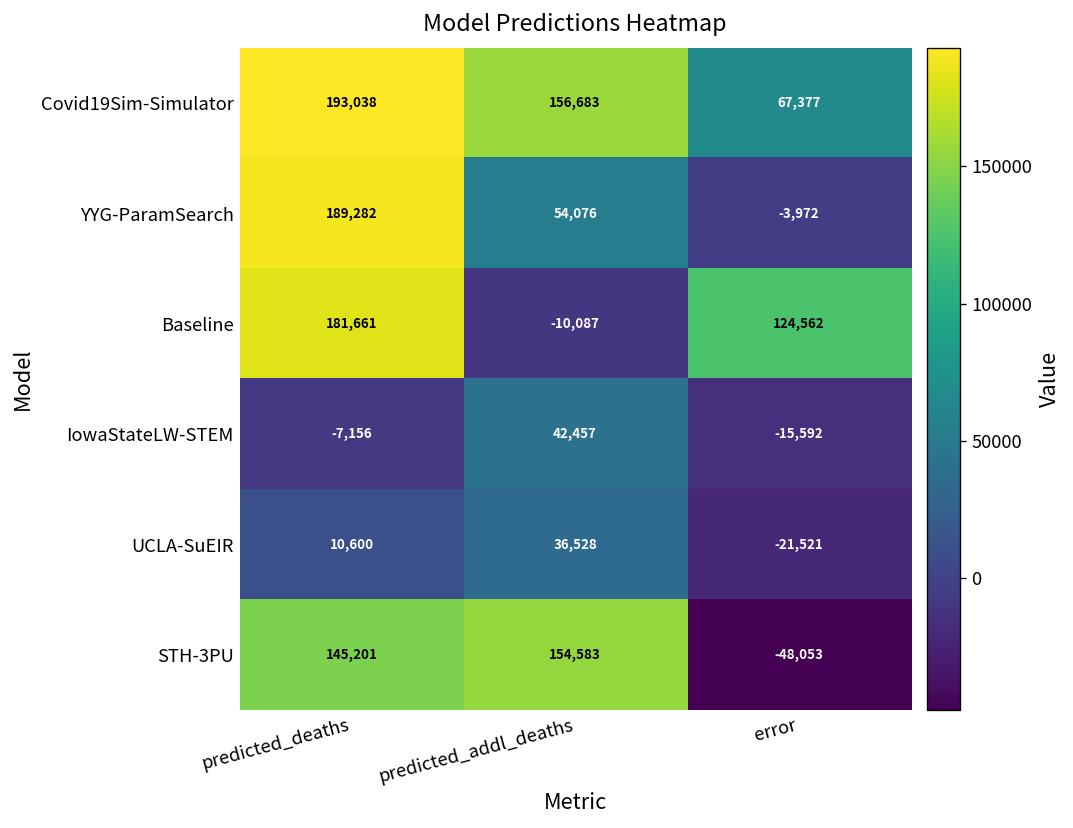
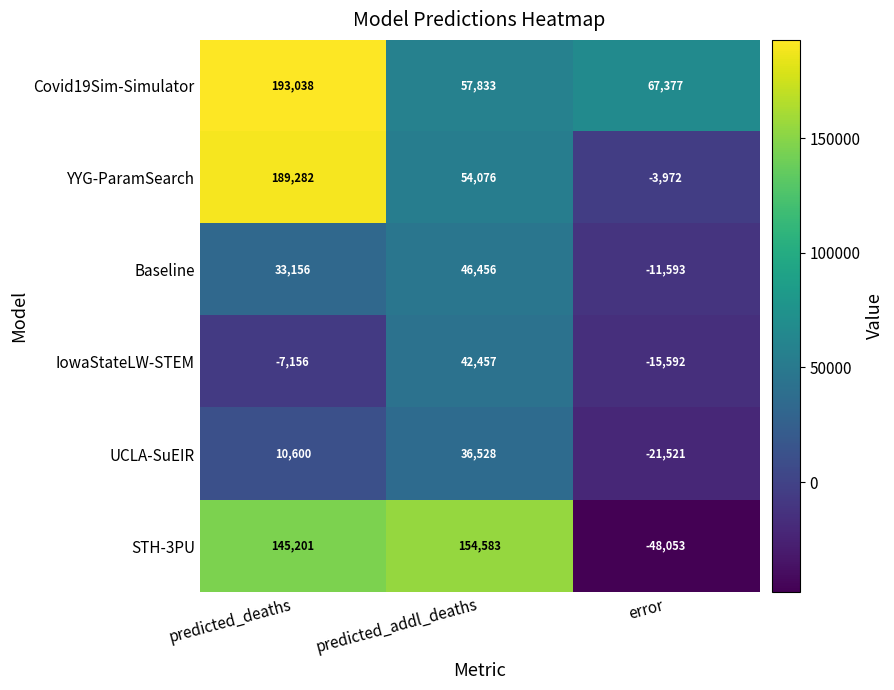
Covid19Sim-Simulator, predicted_addl_deaths: 156,683 -> 57,833
Baseline, predicted_deaths: 181,661 -> 33,156
Baseline, predicted_addl_deaths: -10,087 -> 46,456
Baseline, error: 124,562 -> -11,593
